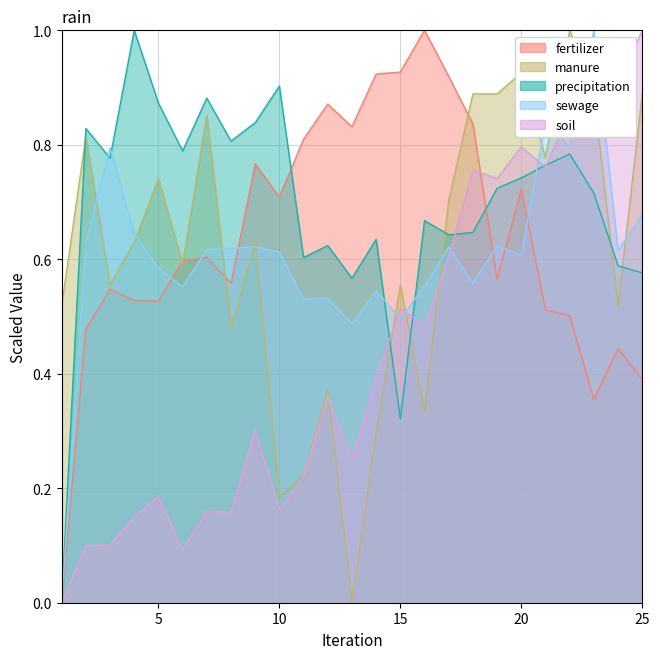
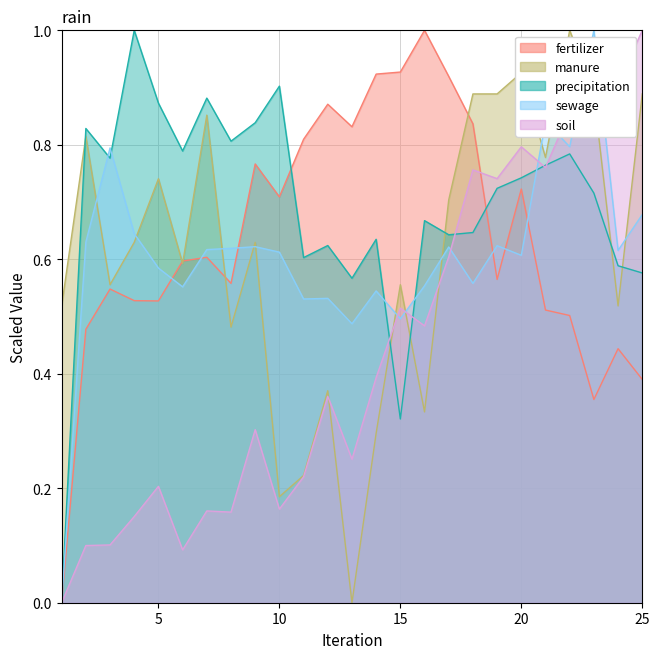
soil, 5: 0.19 -> 0.20
